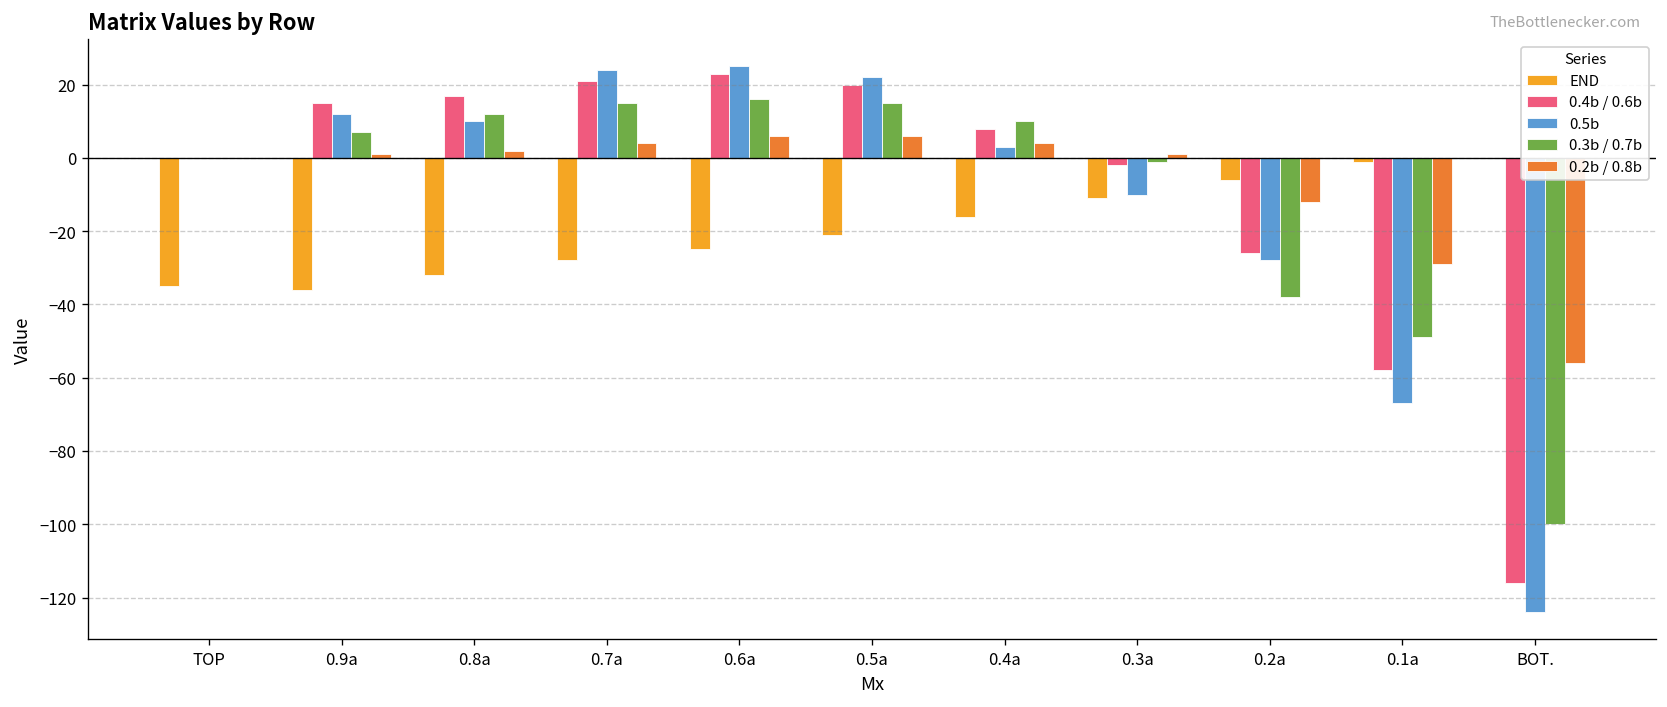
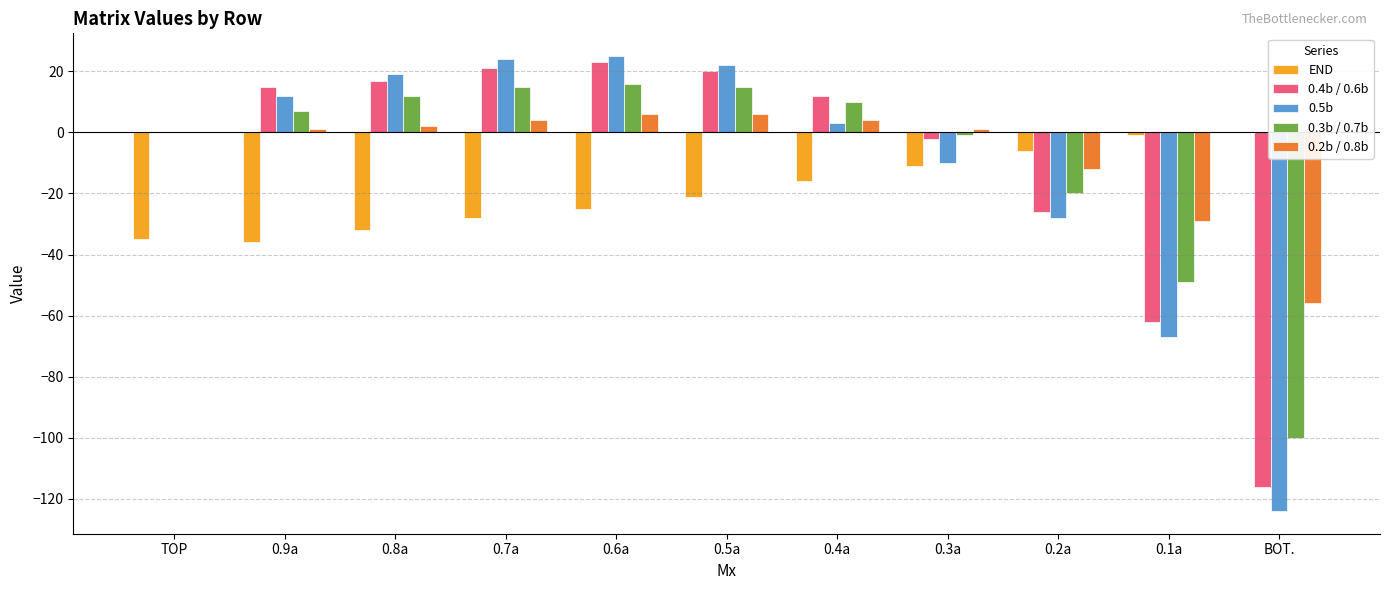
0.5b, 0.8a: 10 -> 19
0.4b / 0.6b, 0.4a: 8 -> 12
0.3b / 0.7b, 0.2a: -38 -> -20
0.4b / 0.6b, 0.1a: -58 -> -62
